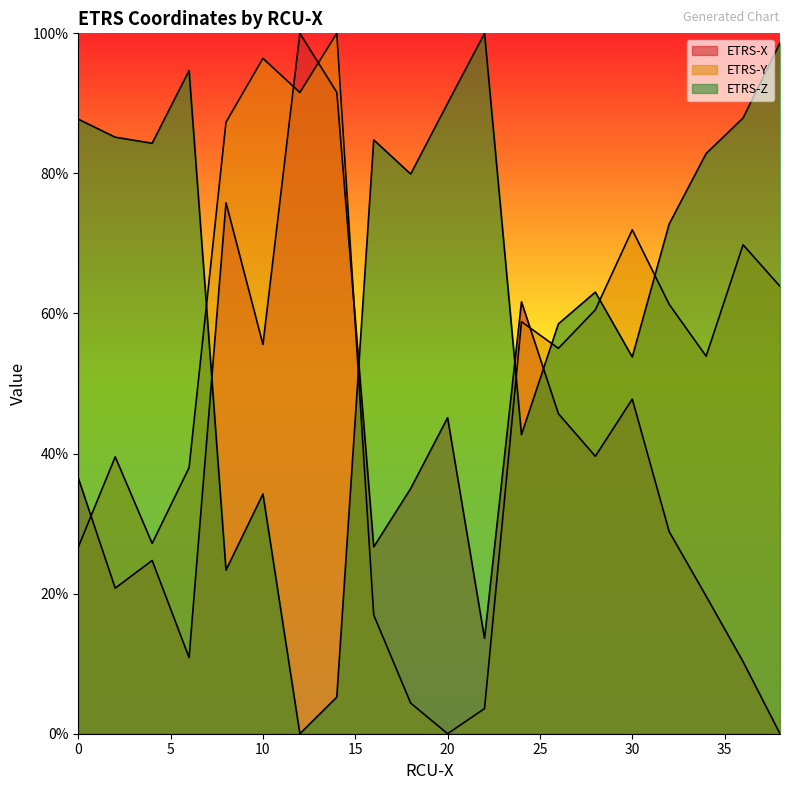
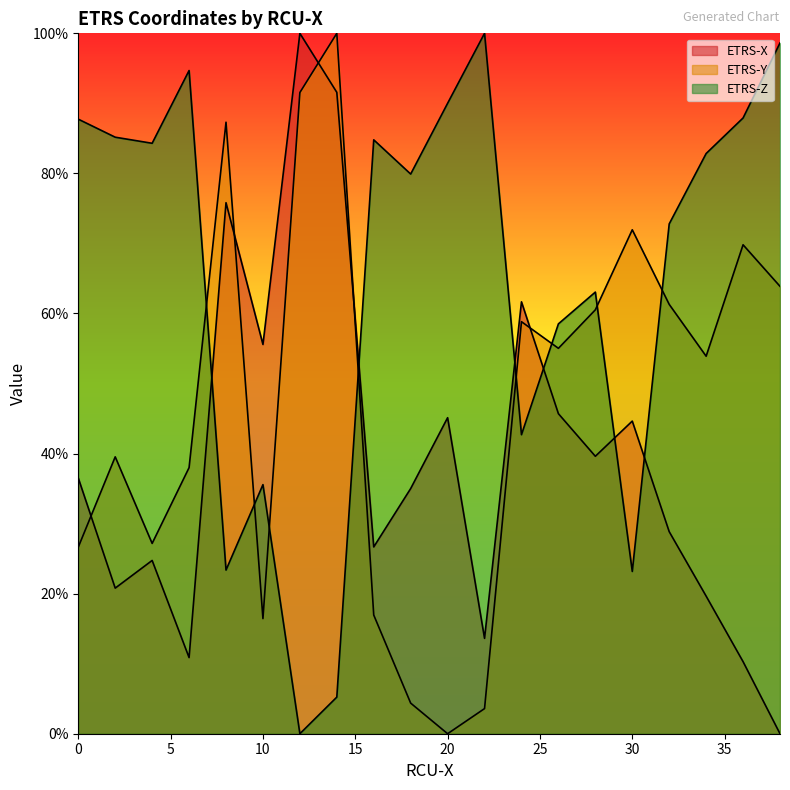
ETRS-Y, 10: 96% -> 16%
ETRS-Z, 10: 34% -> 36%
ETRS-X, 30: 48% -> 45%
ETRS-Z, 30: 54% -> 23%
